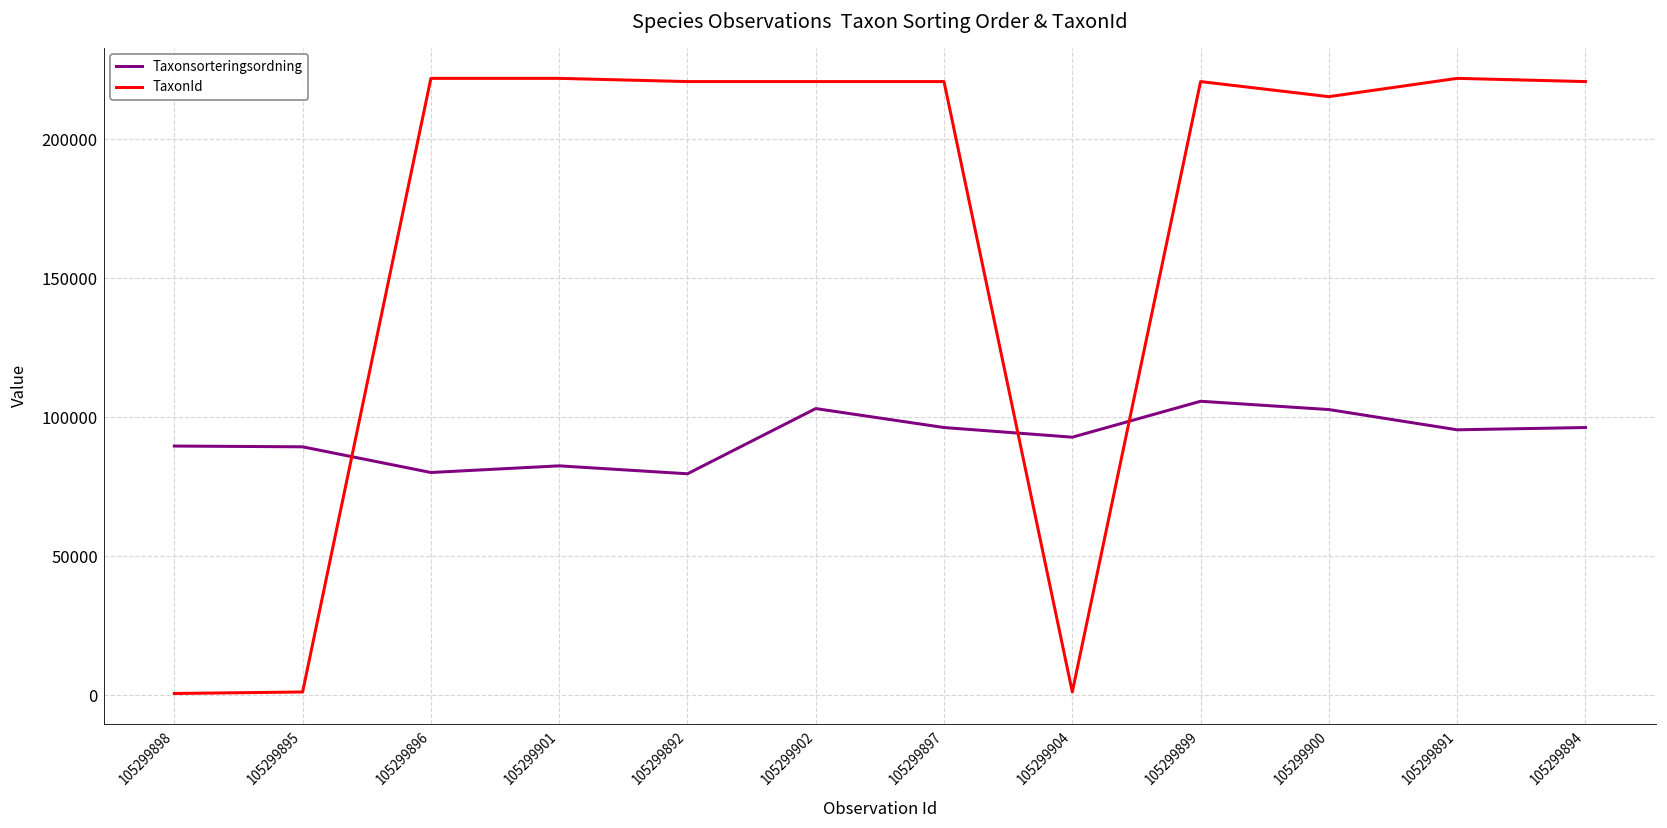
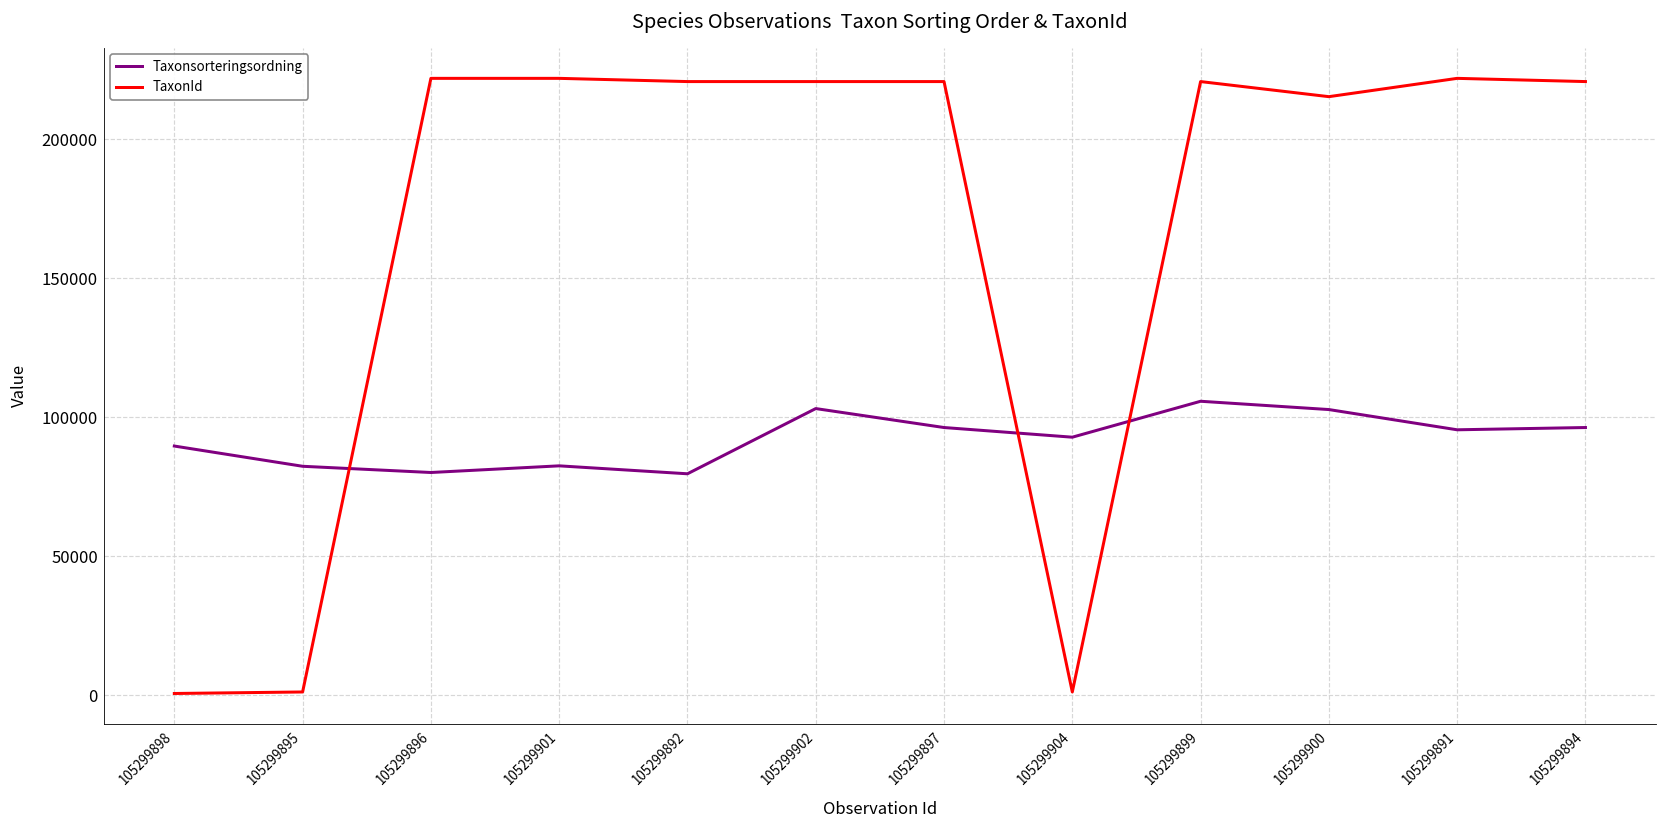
Taxonsorteringsordning, 105299895: 89000 -> 82000
